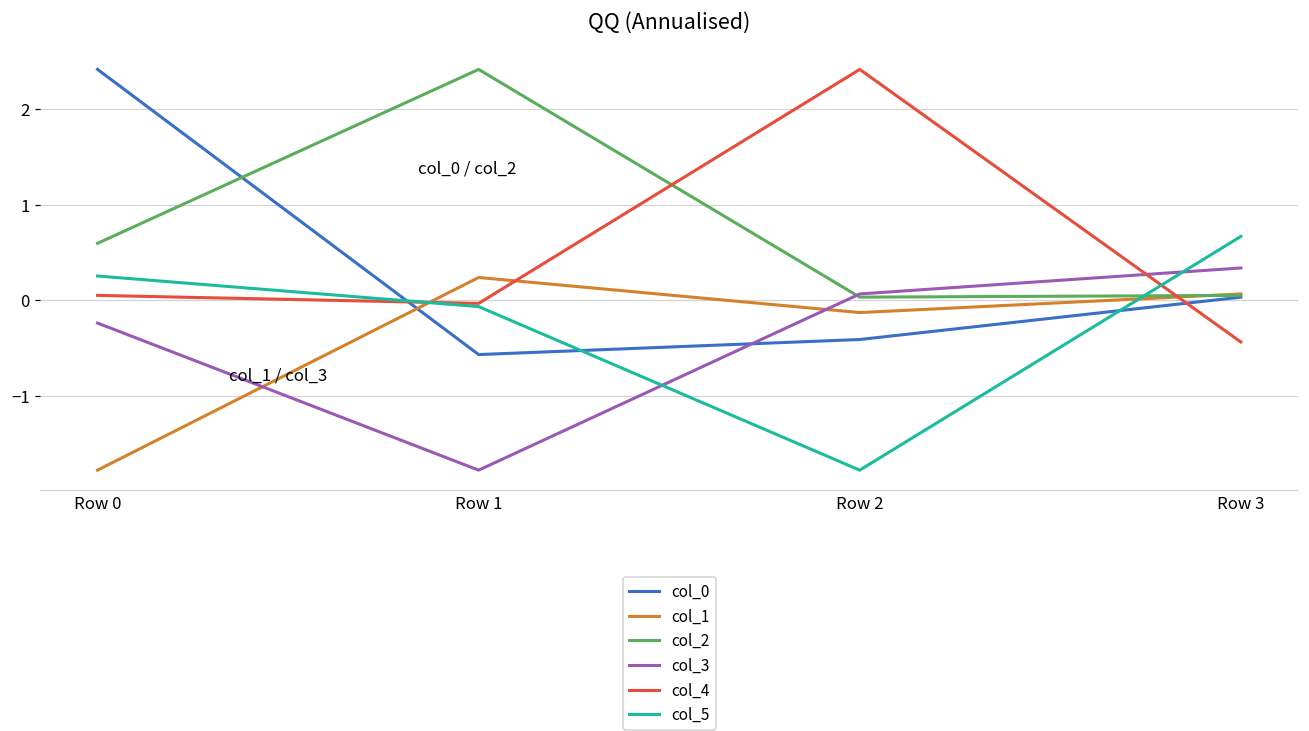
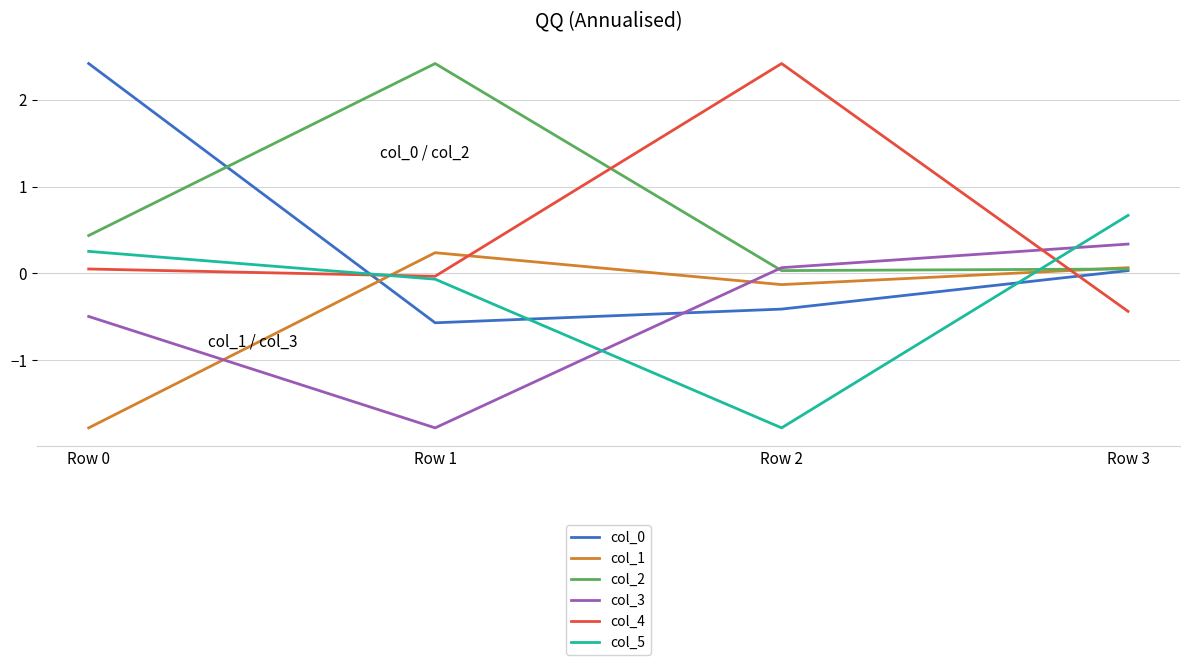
col_2, Row 0: 0.6 -> 0.4
col_3, Row 0: -0.2 -> -0.5
